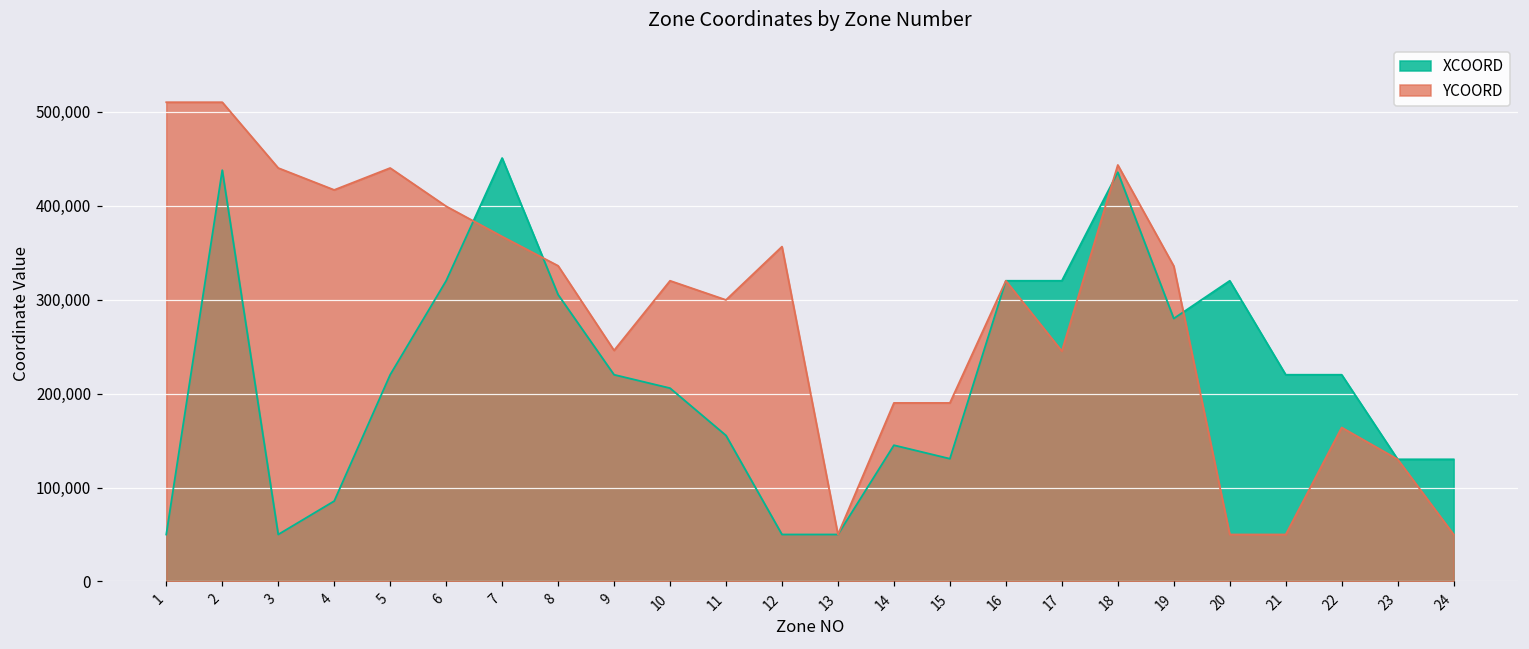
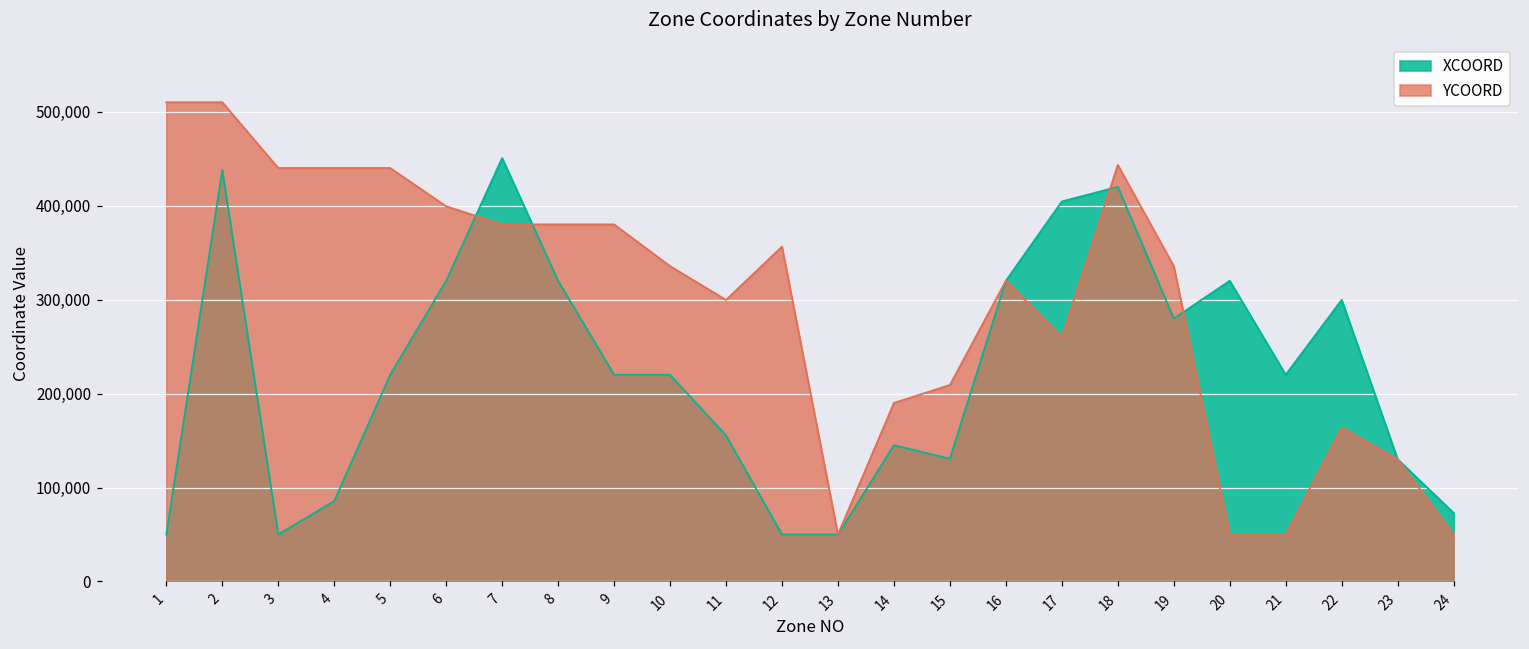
YCOORD, 4: 420,000 -> 440,000
YCOORD, 7: 370,000 -> 380,000
XCOORD, 8: 310,000 -> 320,000
YCOORD, 8: 340,000 -> 380,000
YCOORD, 9: 250,000 -> 380,000
XCOORD, 10: 210,000 -> 220,000
YCOORD, 10: 320,000 -> 340,000
YCOORD, 15: 190,000 -> 210,000
XCOORD, 17: 320,000 -> 400,000
YCOORD, 17: 250,000 -> 260,000
XCOORD, 18: 440,000 -> 420,000
XCOORD, 22: 220,000 -> 300,000
XCOORD, 24: 130,000 -> 70,000
